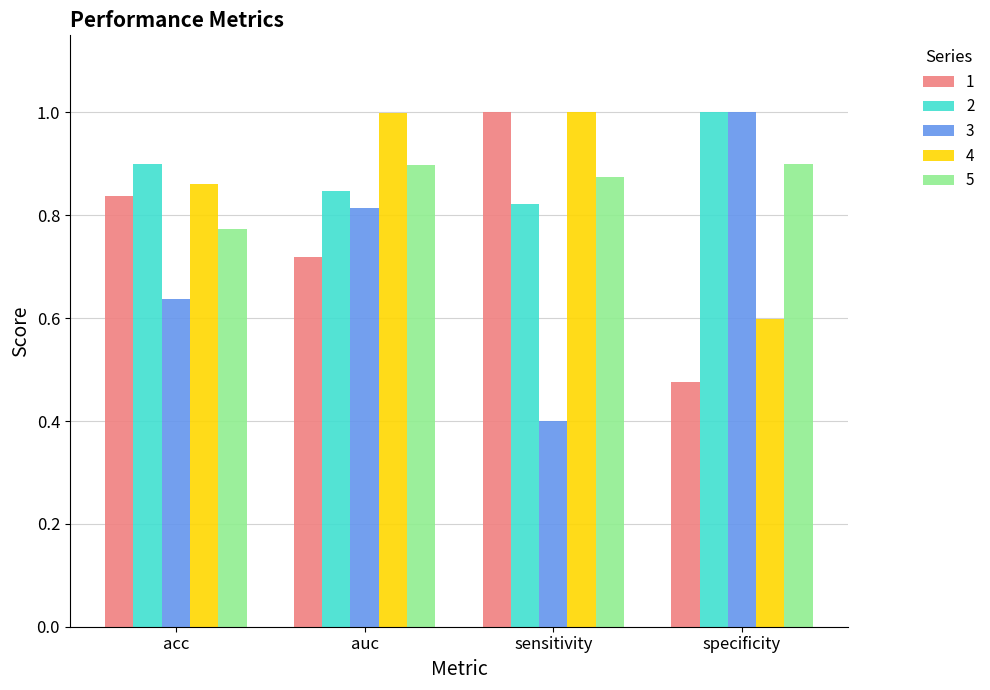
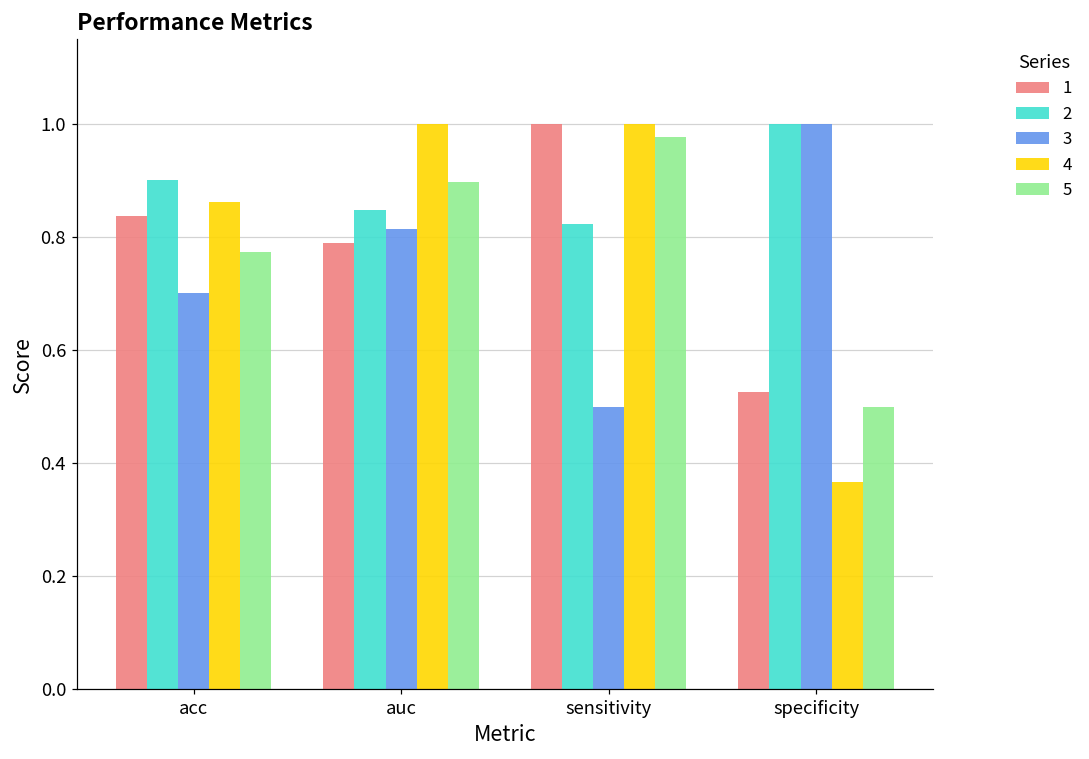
3, acc: 0.64 -> 0.70
1, auc: 0.72 -> 0.79
3, sensitivity: 0.4 -> 0.5
5, sensitivity: 0.88 -> 0.98
1, specificity: 0.48 -> 0.53
4, specificity: 0.60 -> 0.37
5, specificity: 0.9 -> 0.5
